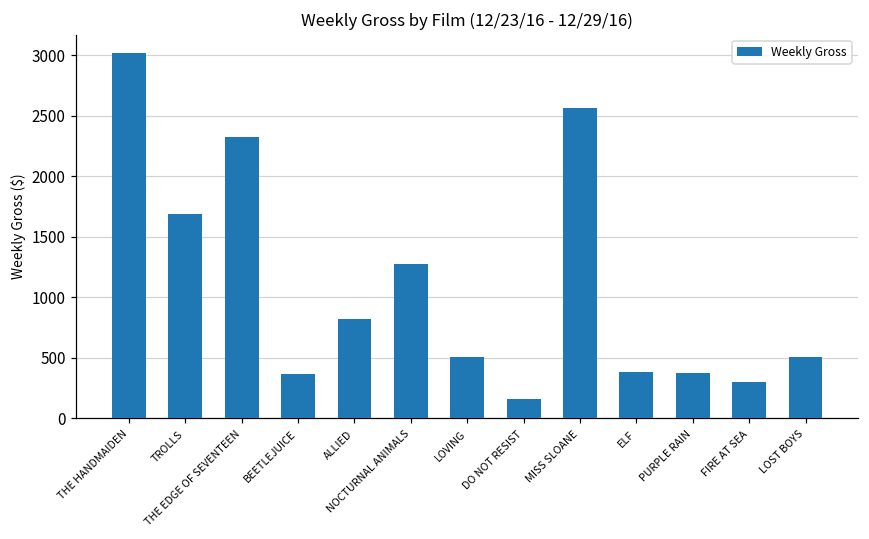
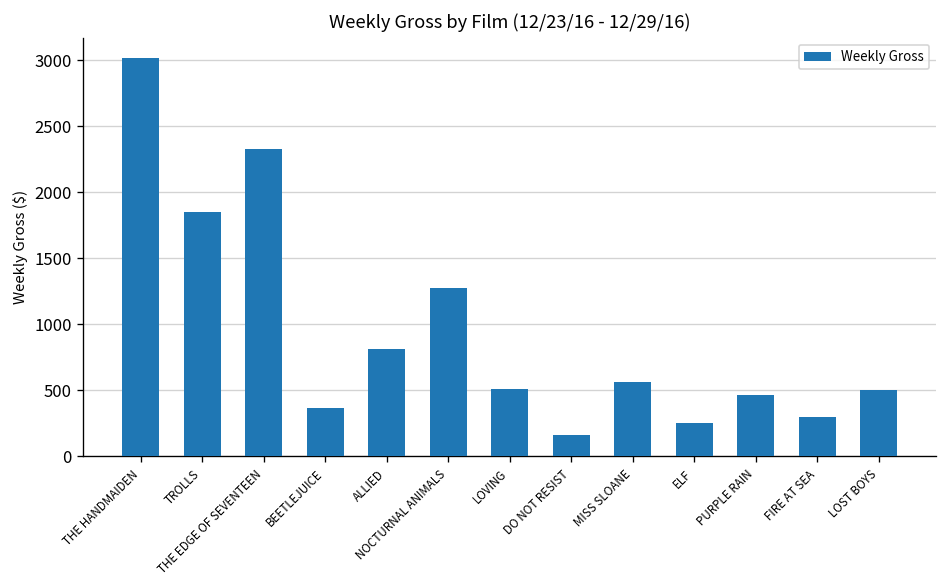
TROLLS: 1690 -> 1850
MISS SLOANE: 2570 -> 570
ELF: 390 -> 250
PURPLE RAIN: 370 -> 460
